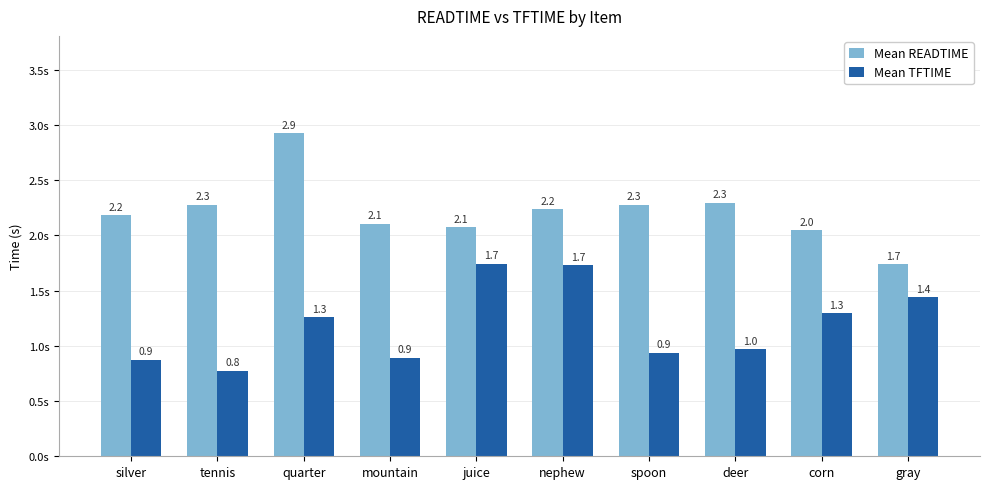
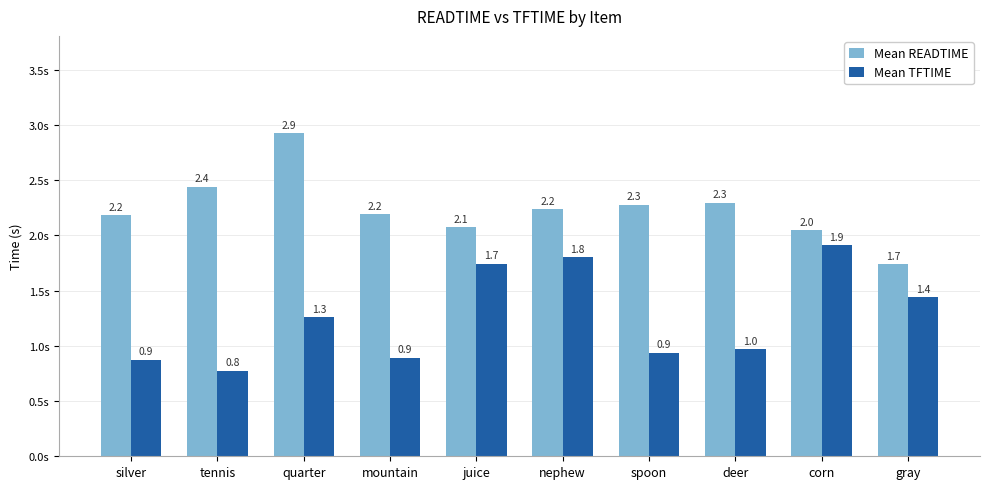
Mean READTIME, tennis: 2.3 -> 2.4
Mean READTIME, mountain: 2.1 -> 2.2
Mean TFTIME, nephew: 1.7 -> 1.8
Mean TFTIME, corn: 1.3 -> 1.9
